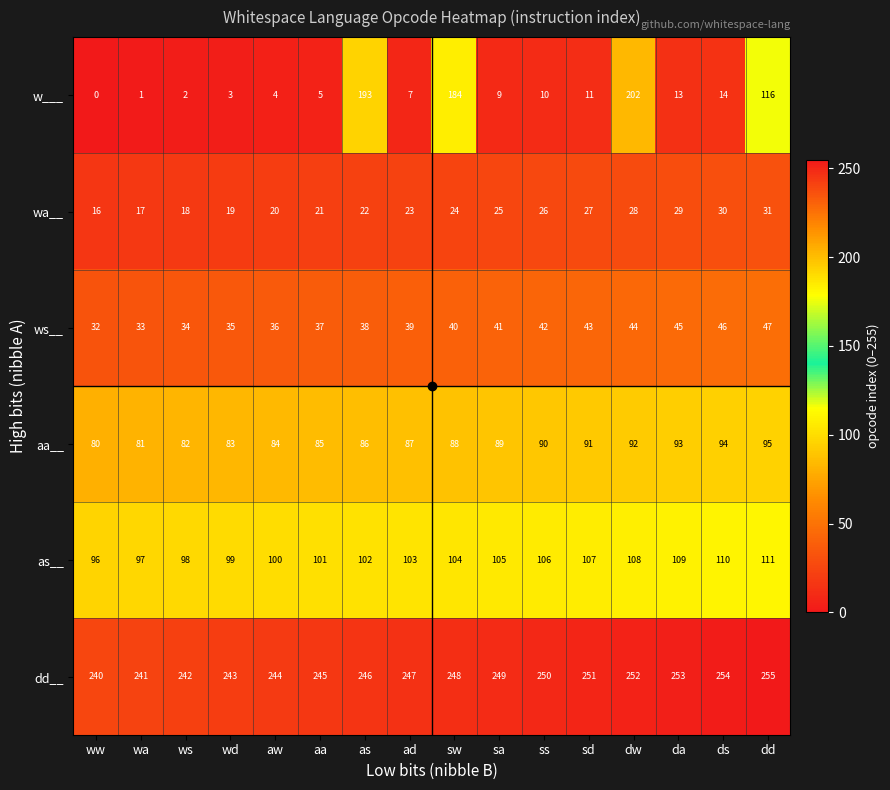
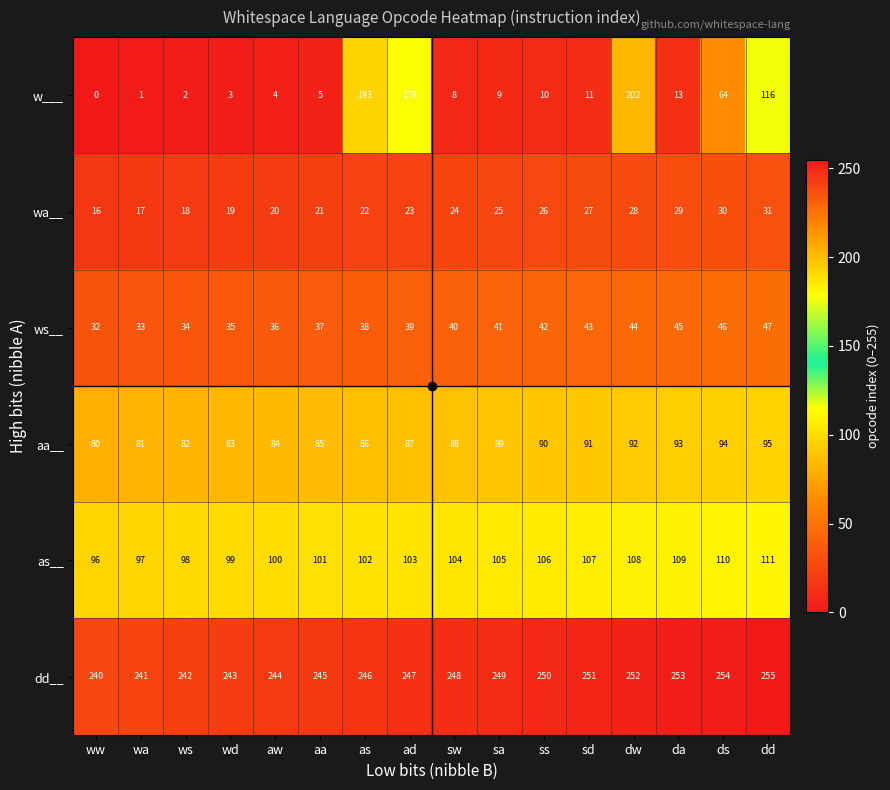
w___, ad: 7 -> 178
w___, sw: 184 -> 8
w___, ds: 14 -> 64
